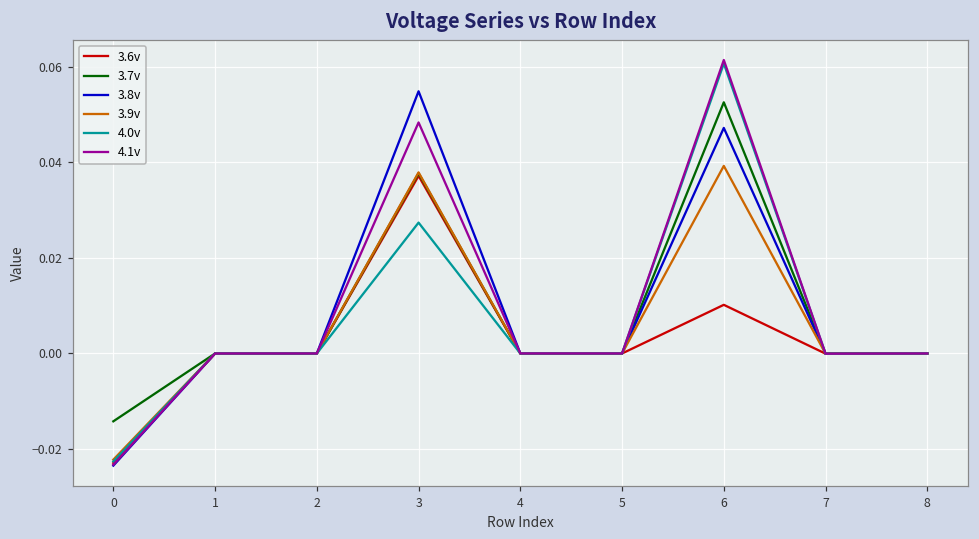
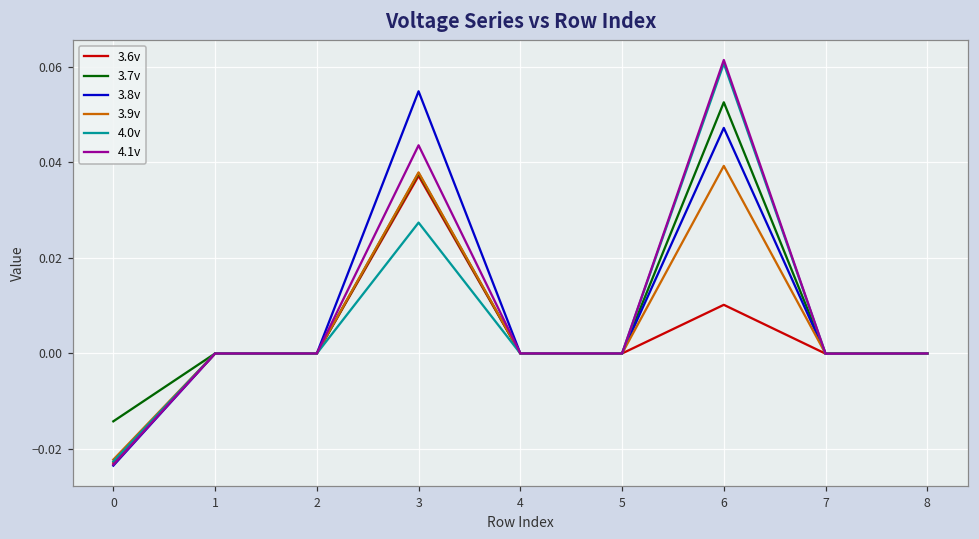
4.1v, 3: 0.048 -> 0.044
